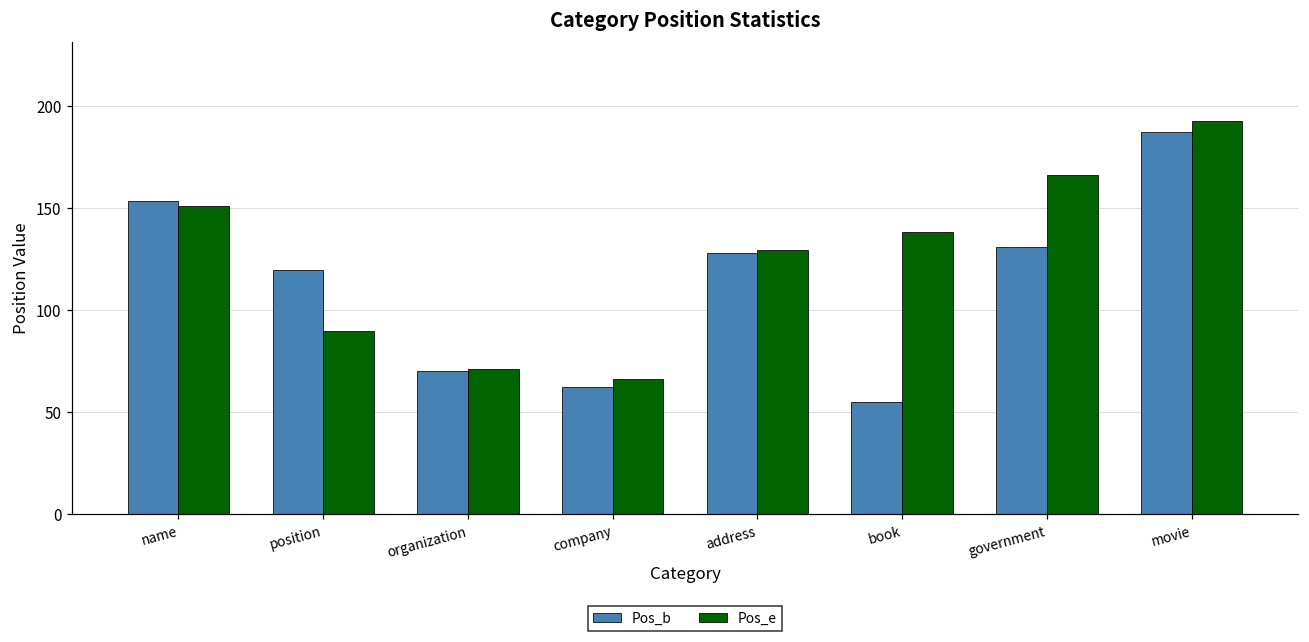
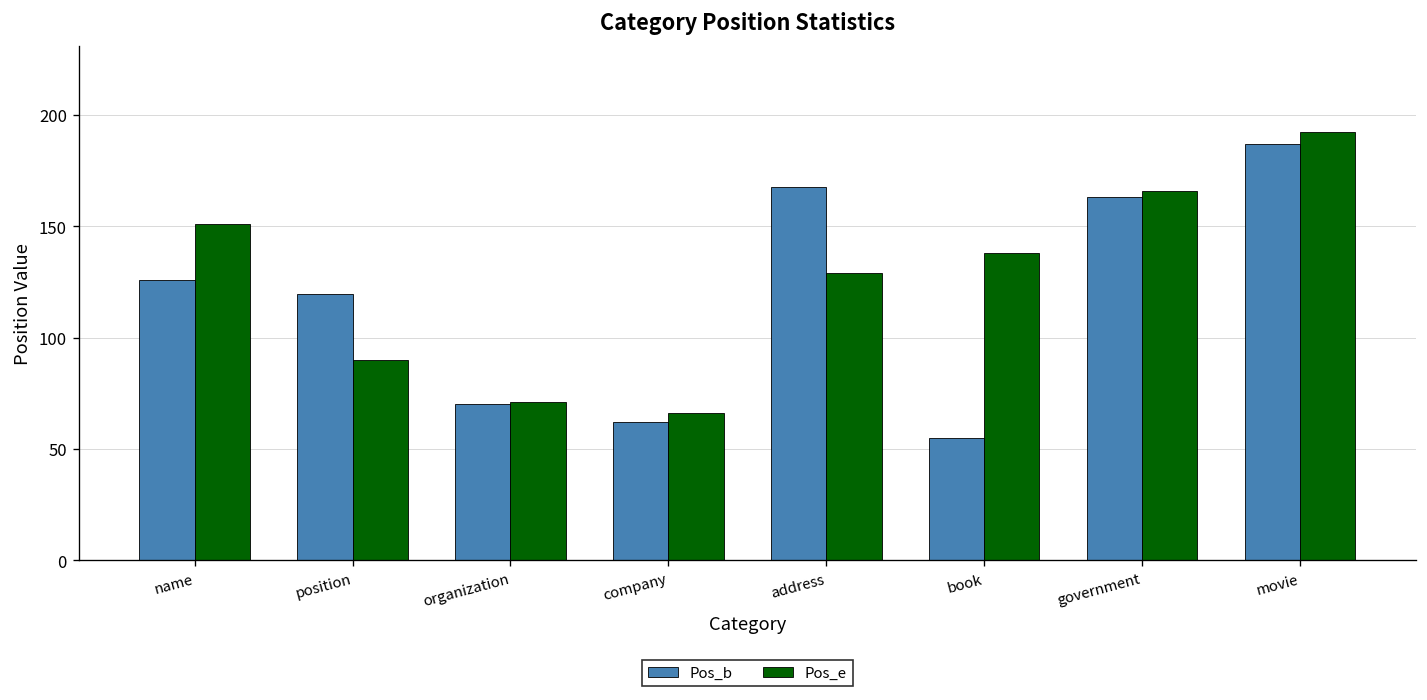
Pos_b, name: 154 -> 126
Pos_b, address: 128 -> 168
Pos_b, government: 131 -> 163
